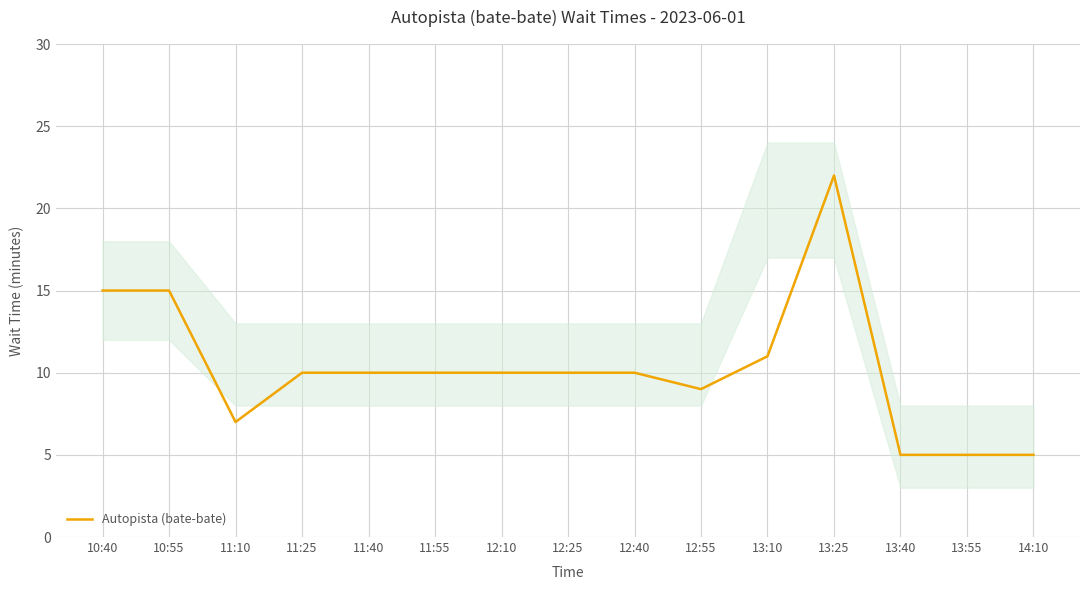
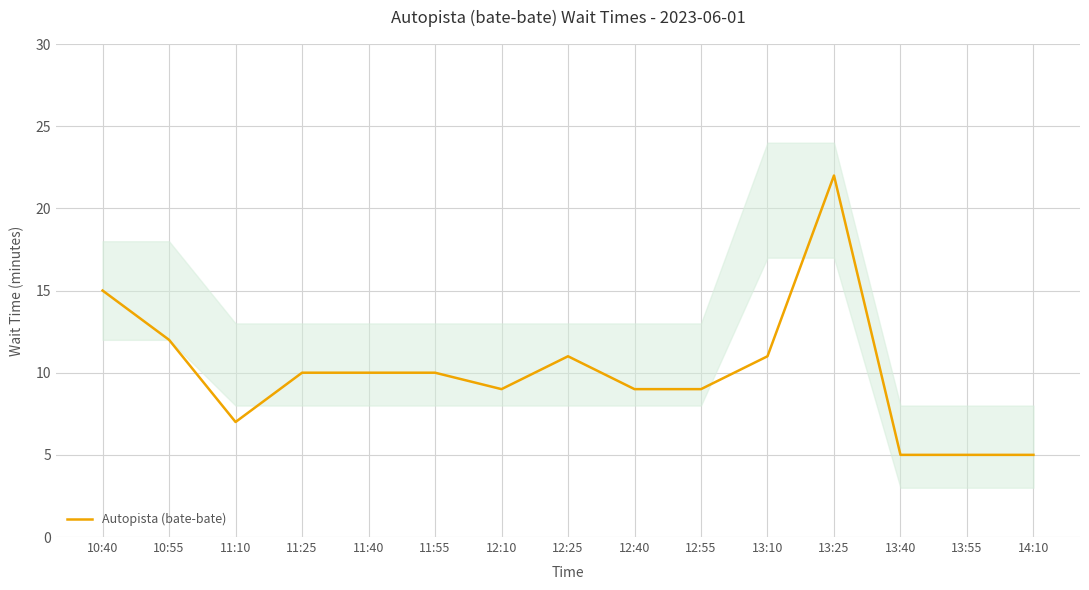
Autopista (bate-bate), 10:55: 15 -> 12
Autopista (bate-bate), 12:10: 10 -> 9
Autopista (bate-bate), 12:25: 10 -> 11
Autopista (bate-bate), 12:40: 10 -> 9
